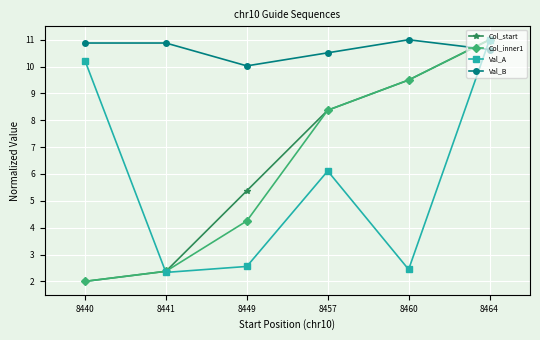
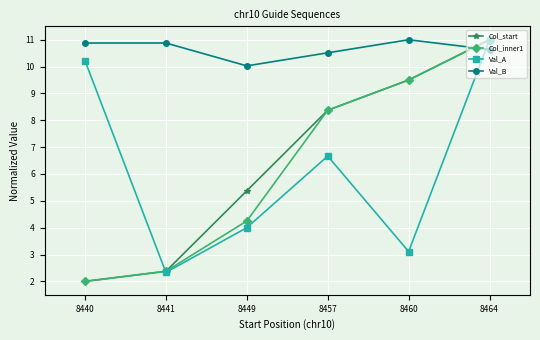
Val_A, 8449: 2.6 -> 4.0
Val_A, 8457: 6.1 -> 6.7
Val_A, 8460: 2.4 -> 3.1
